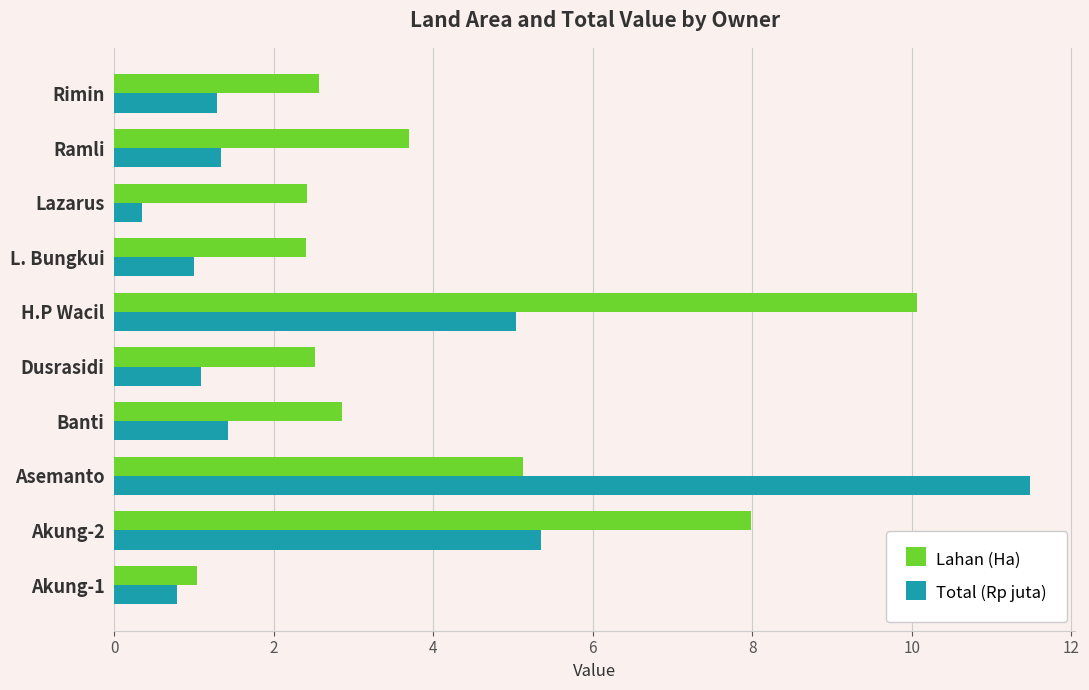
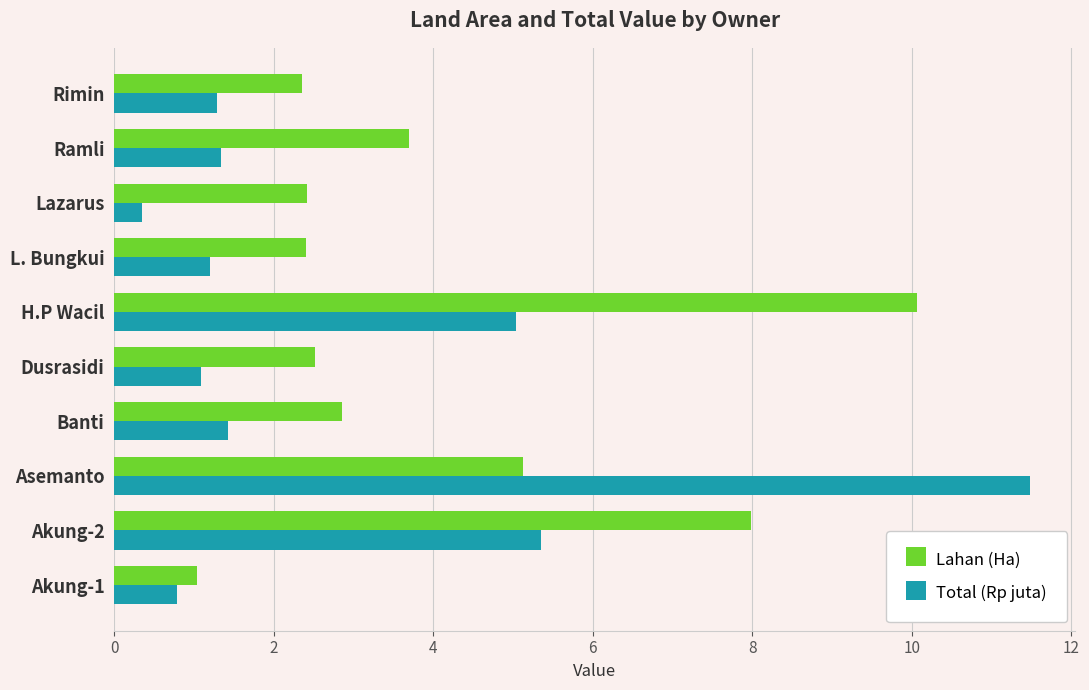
Lahan (Ha), Rimin: 2.6 -> 2.4
Total (Rp juta), L. Bungkui: 1.0 -> 1.2
